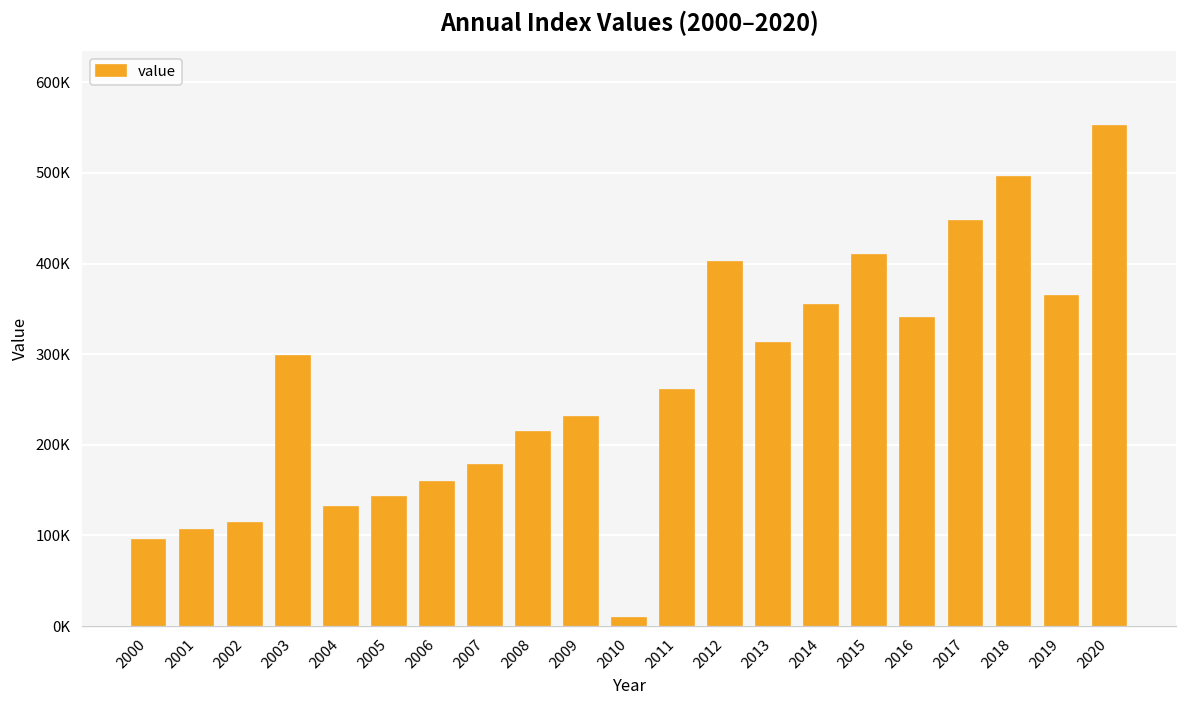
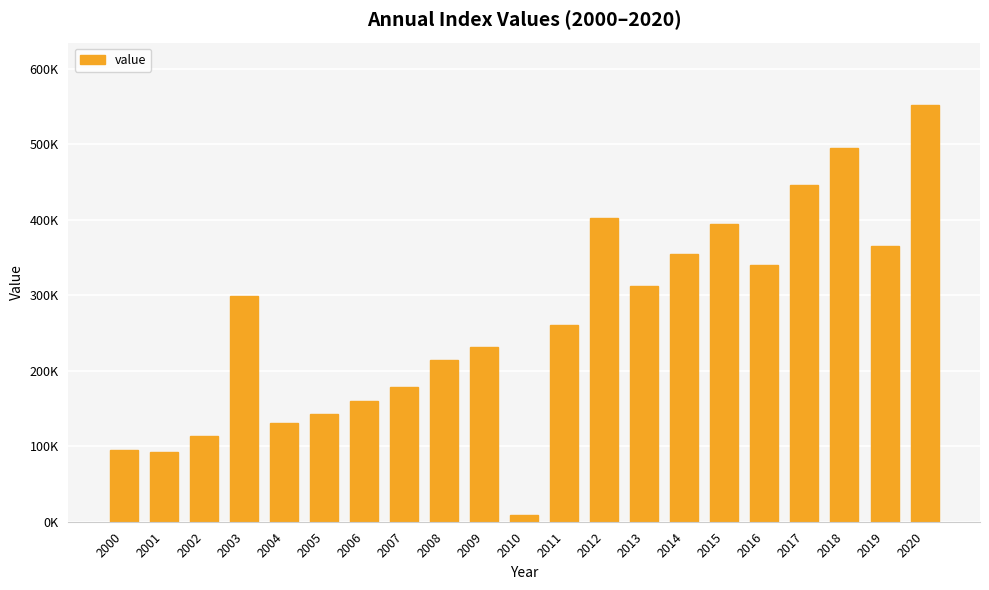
2001: 110000 -> 90000
2015: 410000 -> 390000
